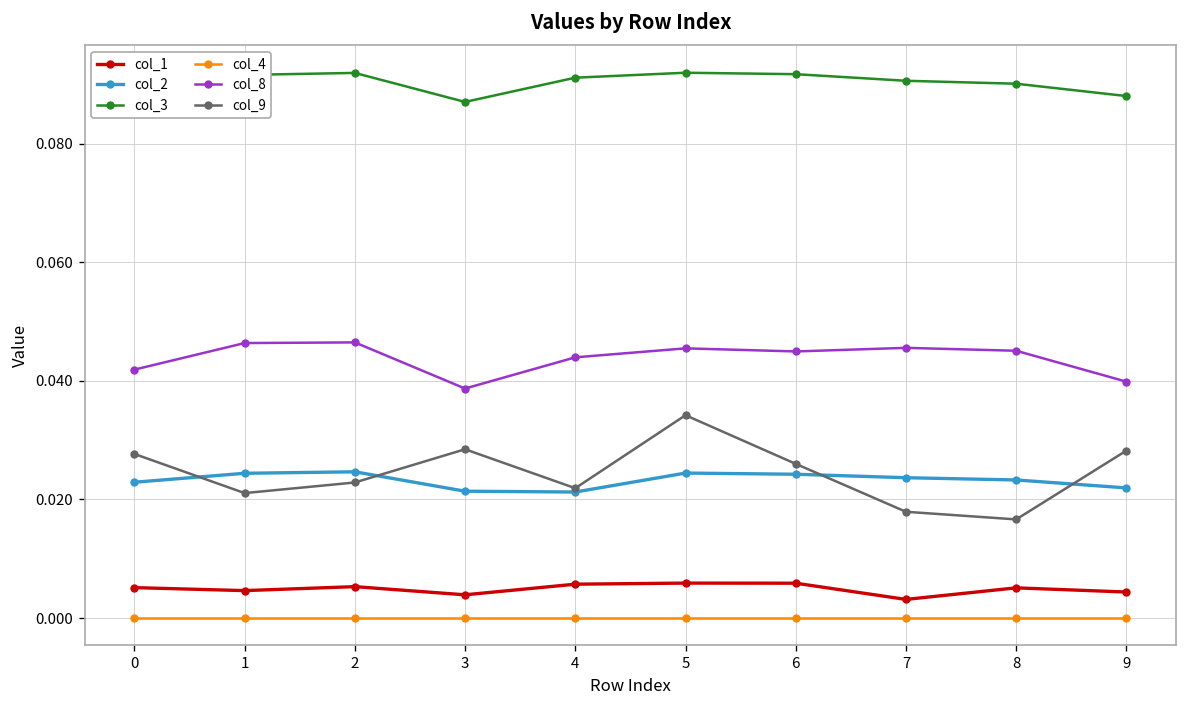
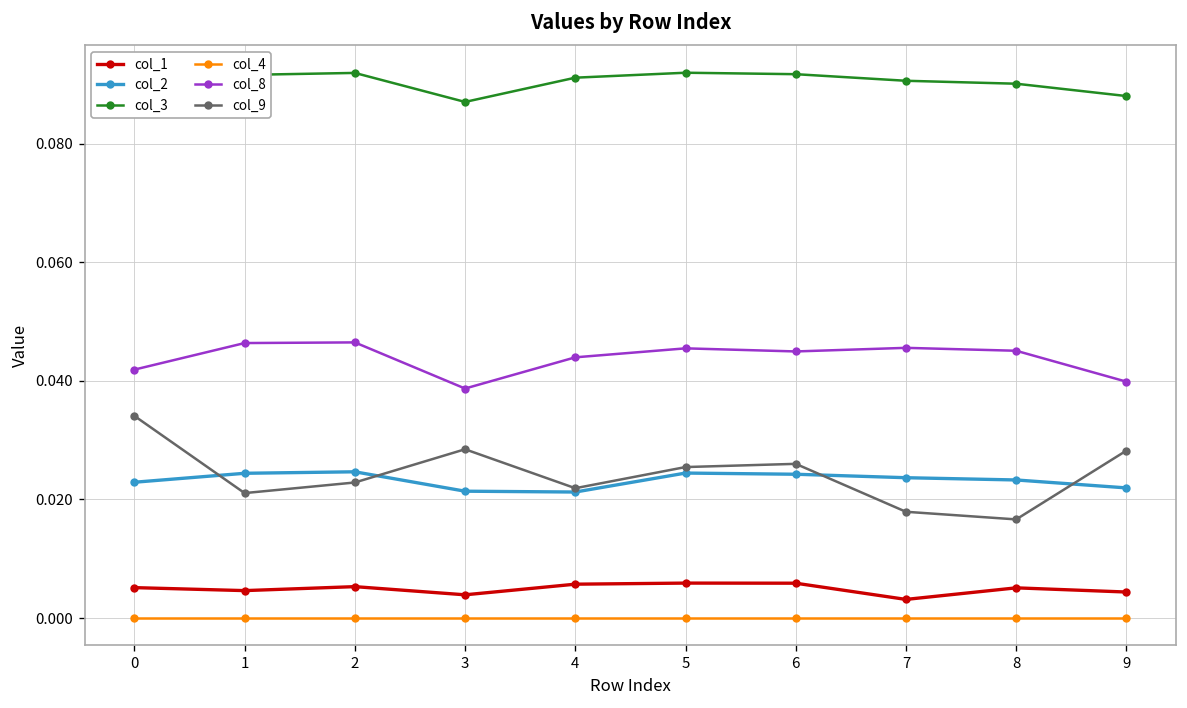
col_9, 0: 0.028 -> 0.034
col_9, 5: 0.034 -> 0.025
